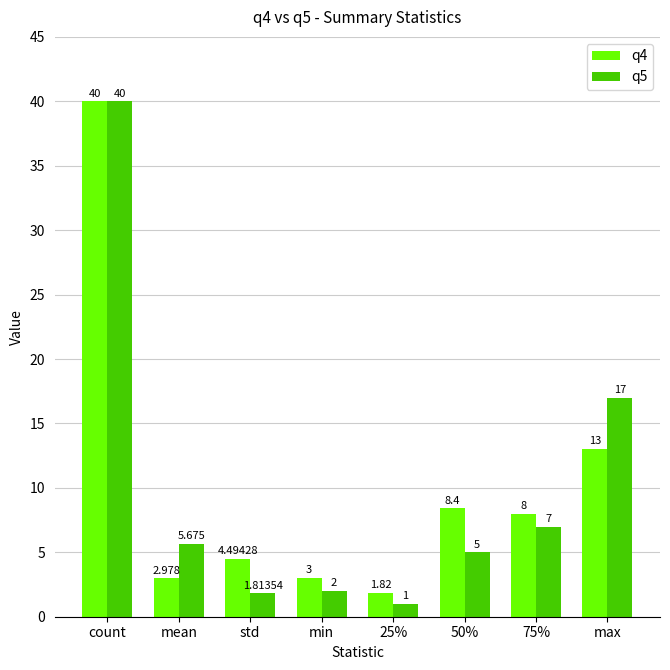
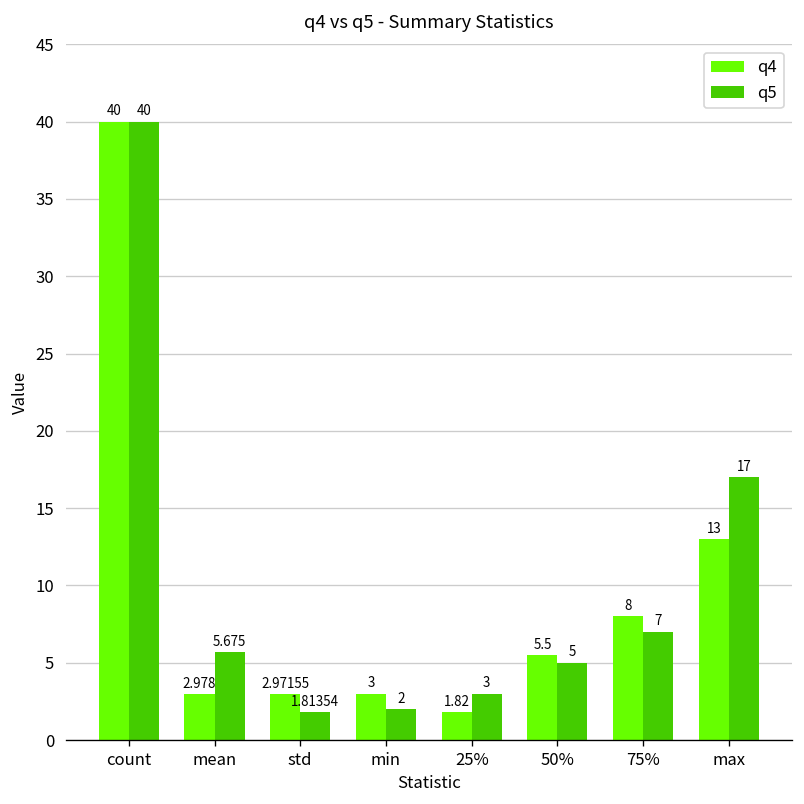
q4, std: 4.49428 -> 2.97155
q5, 25%: 1 -> 3
q4, 50%: 8.4 -> 5.5
